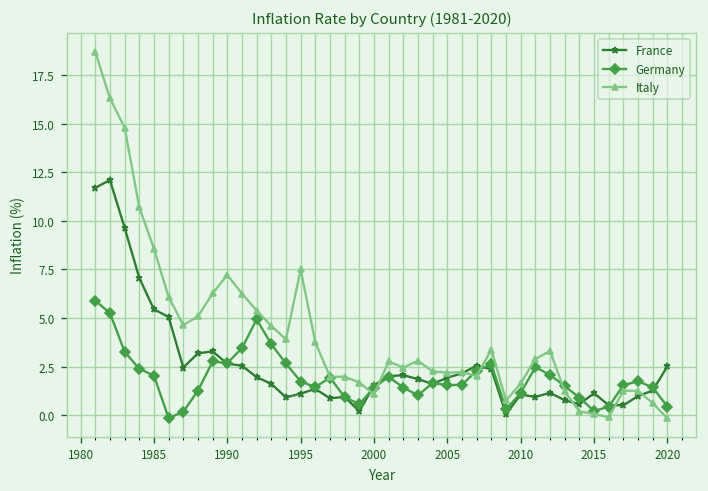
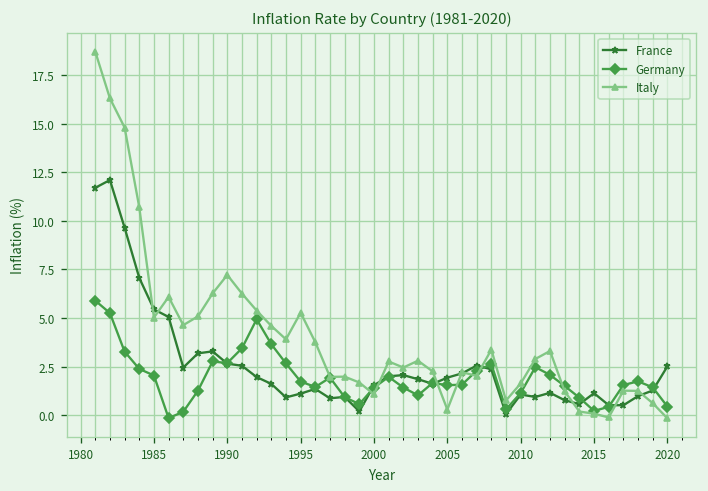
Italy, 1985: 8.6 -> 5.0
Italy, 1995: 7.5 -> 5.3
Italy, 2005: 2.2 -> 0.3
